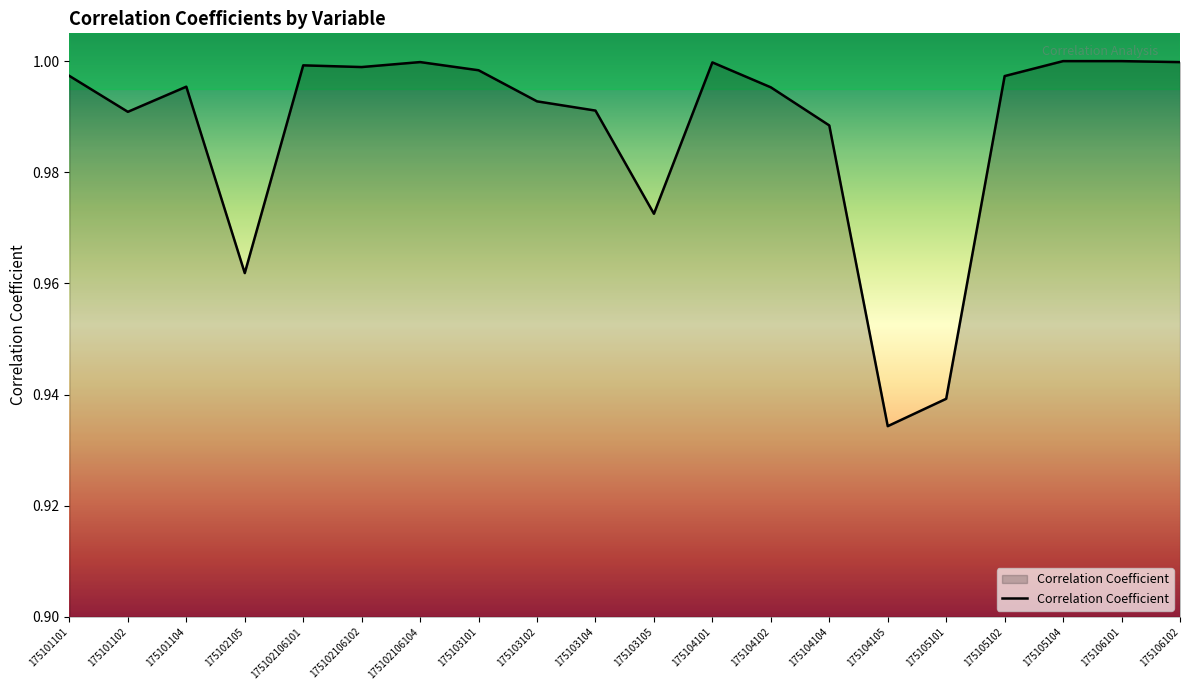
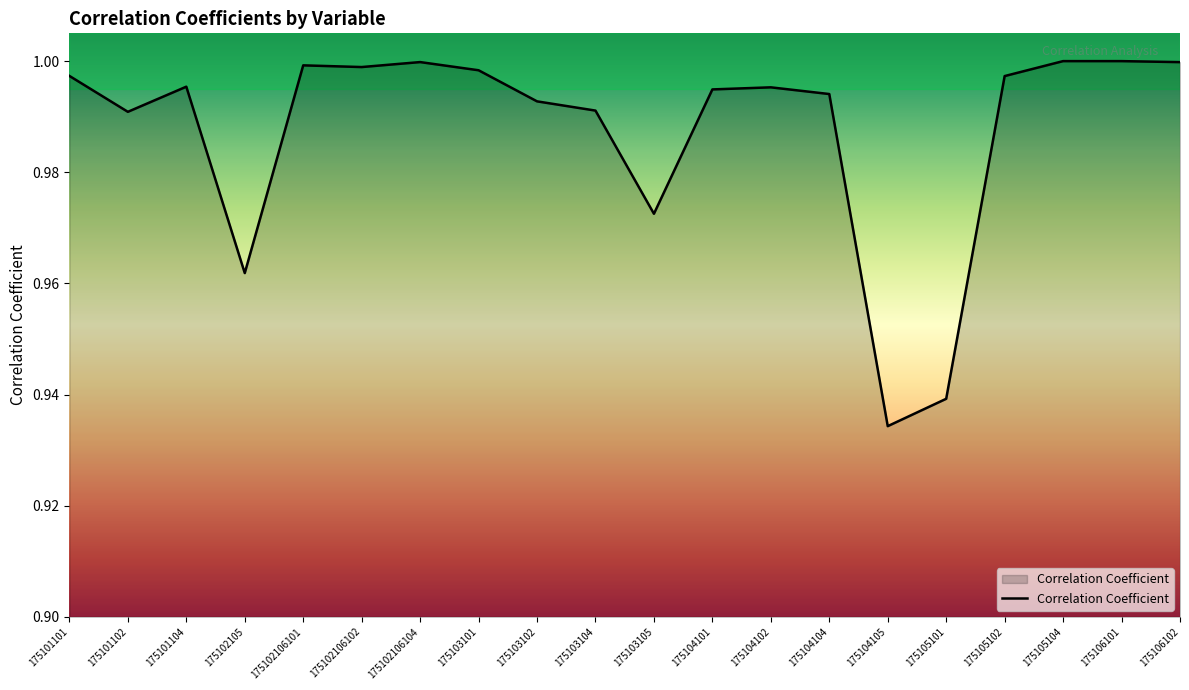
175104101: 1.000 -> 0.995
175104104: 0.988 -> 0.994
